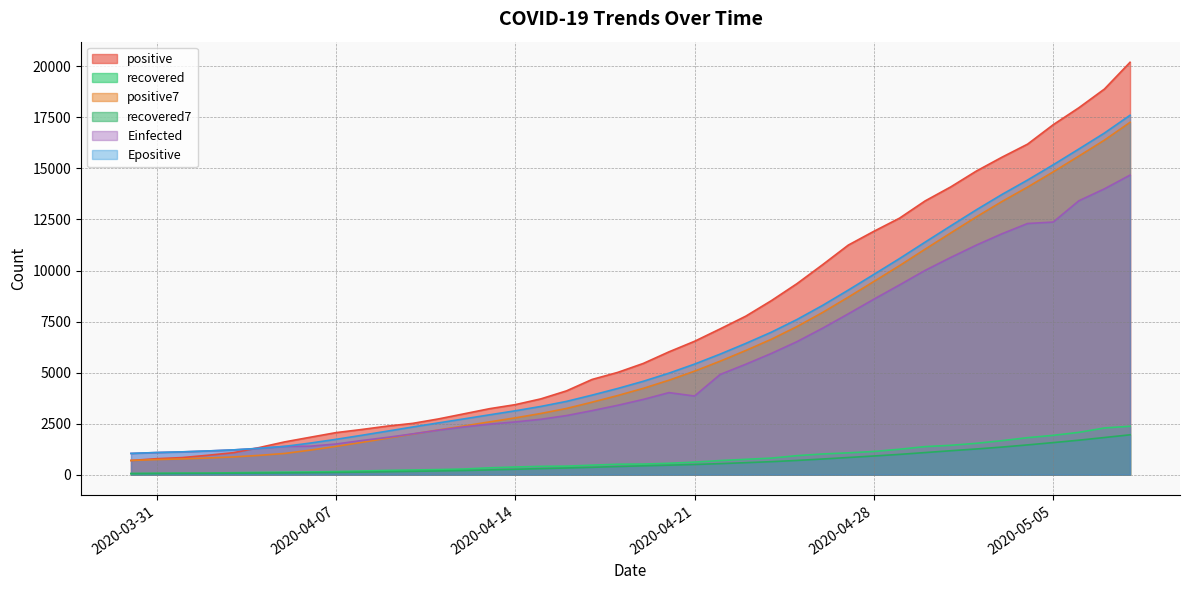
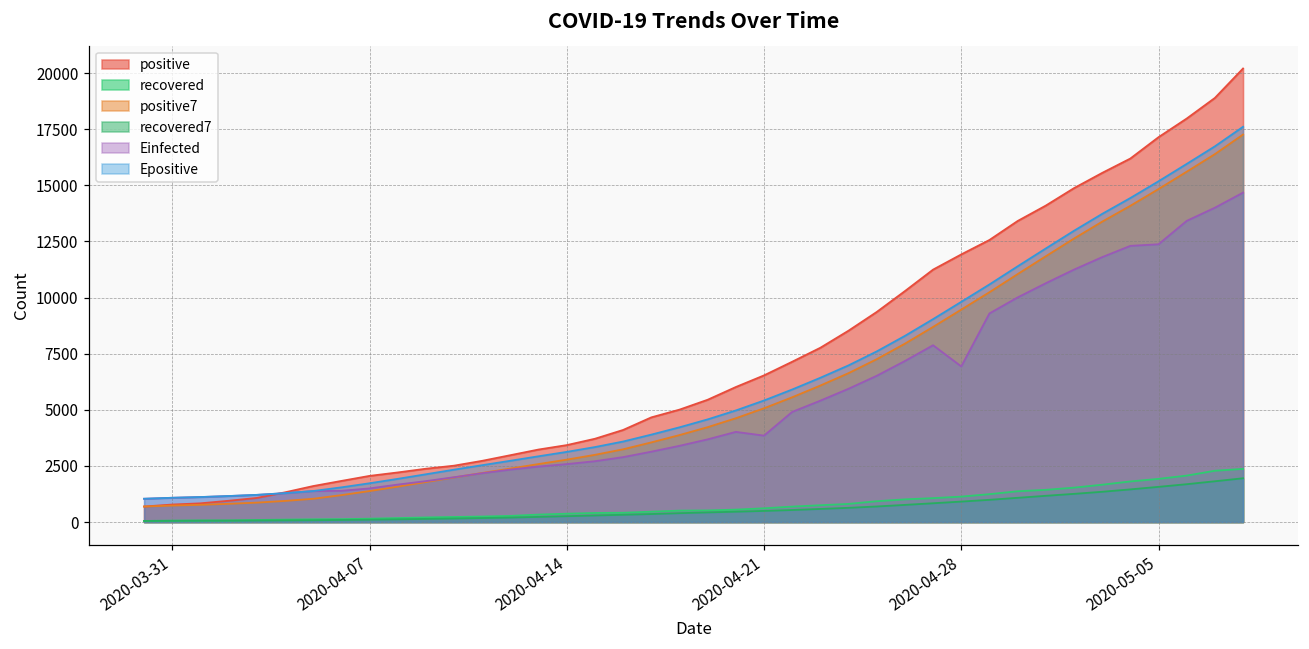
Einfected, 2020-04-28: 8600 -> 6900
